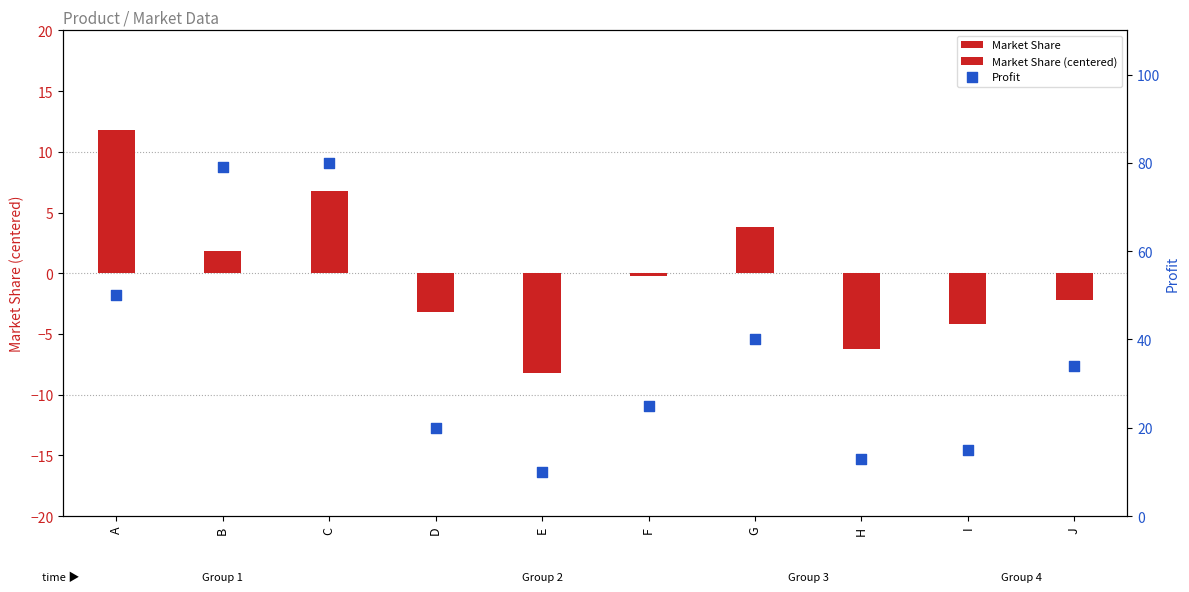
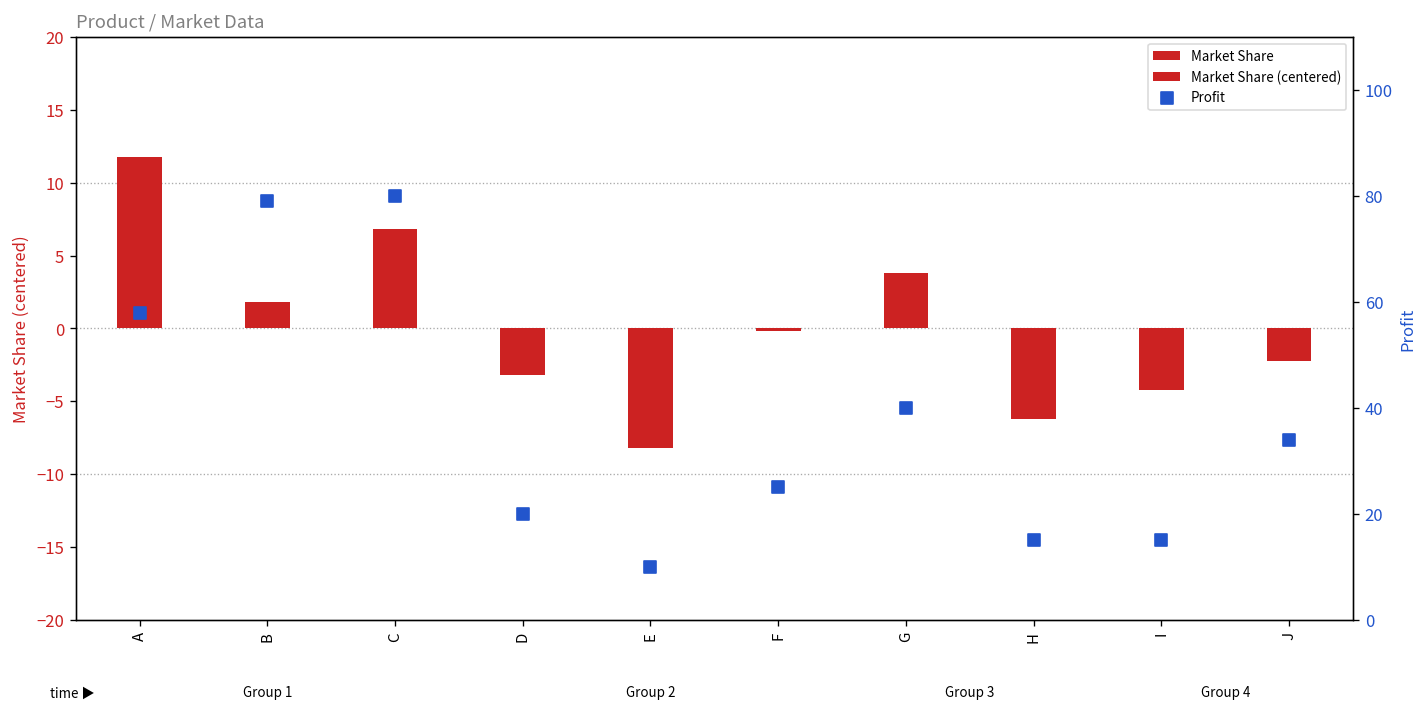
Profit, A: 50 -> 58
Profit, H: 13 -> 15
